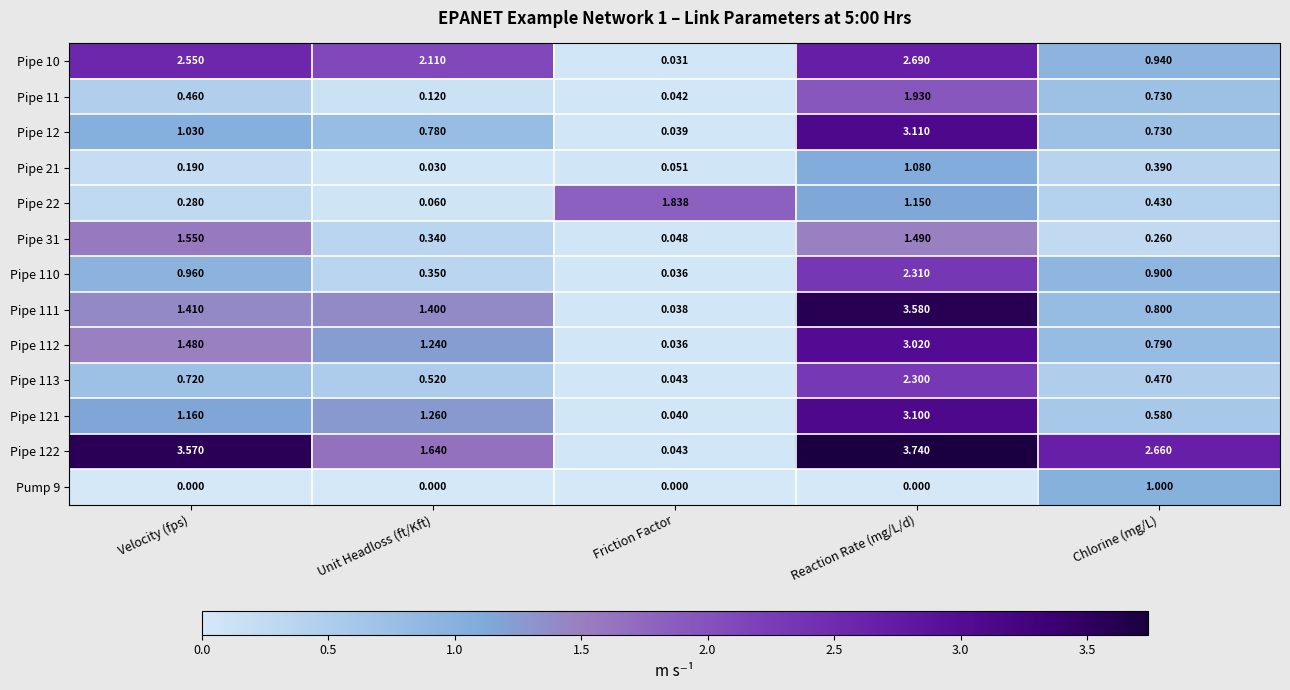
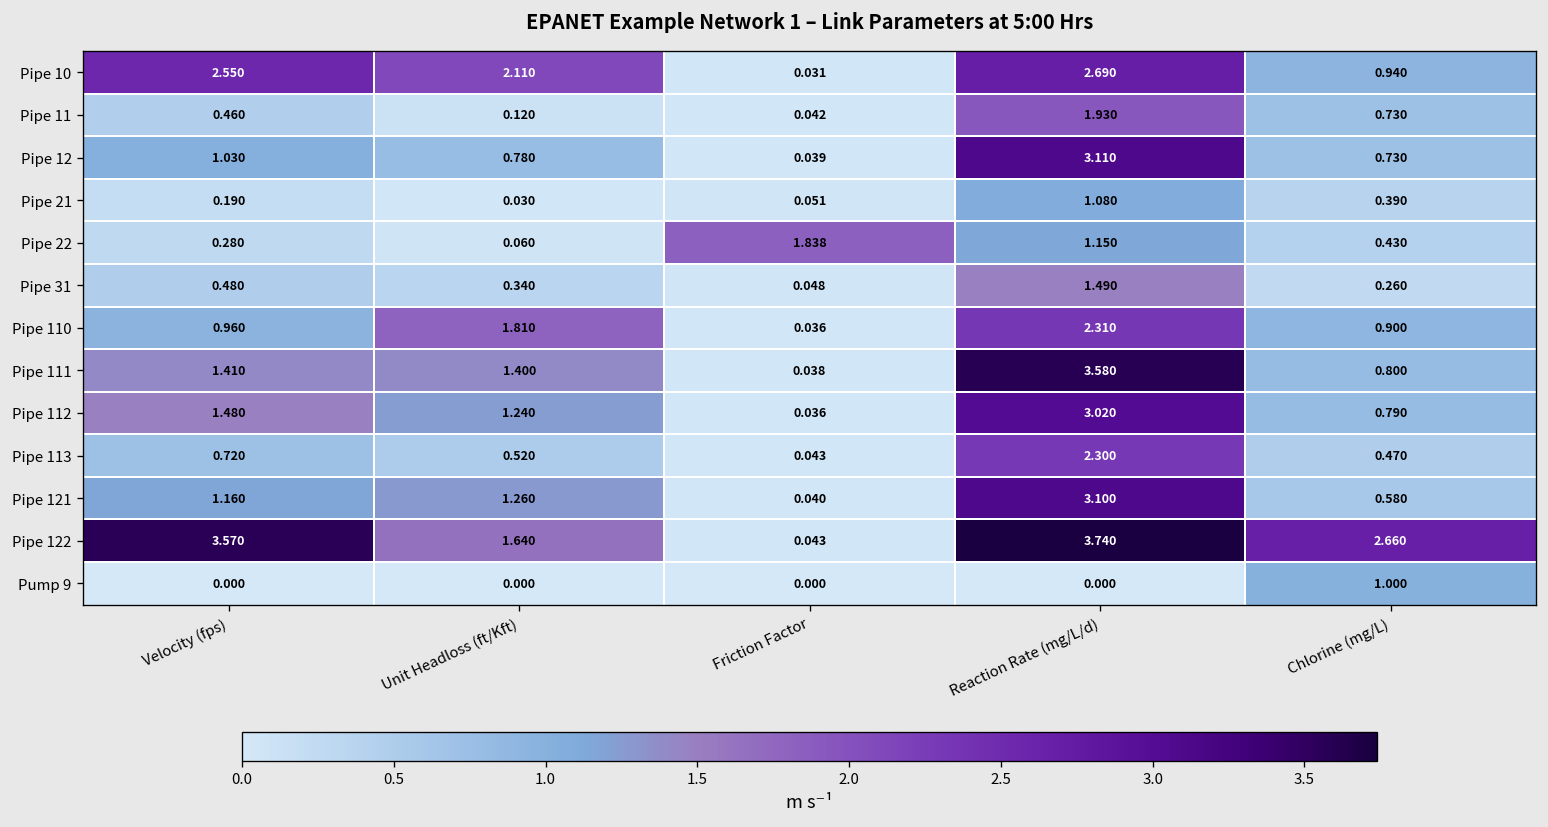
Pipe 31, Velocity (fps): 1.550 -> 0.480
Pipe 110, Unit Headloss (ft/Kft): 0.350 -> 1.810
